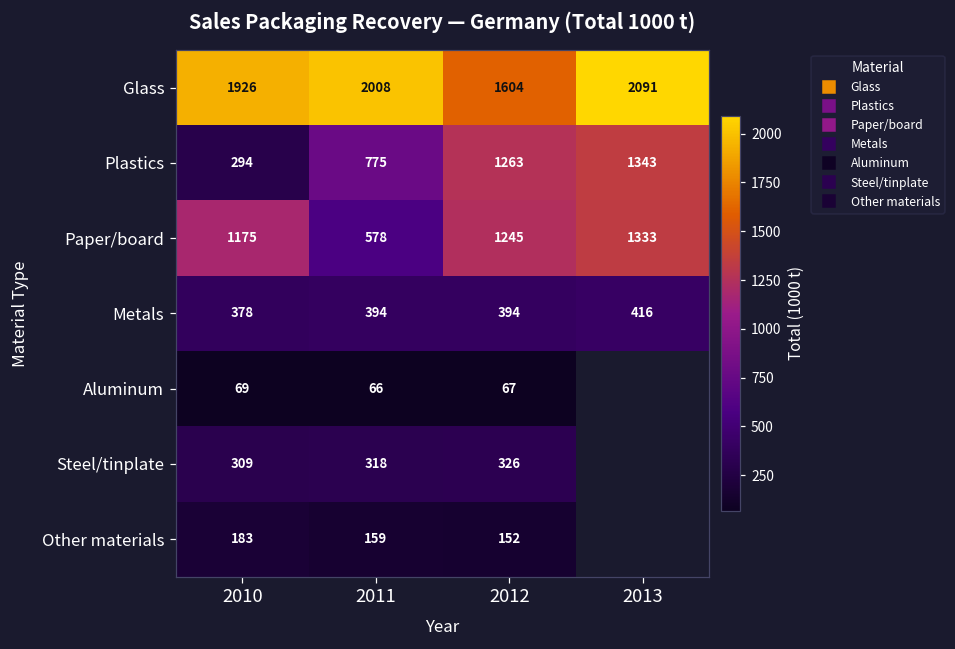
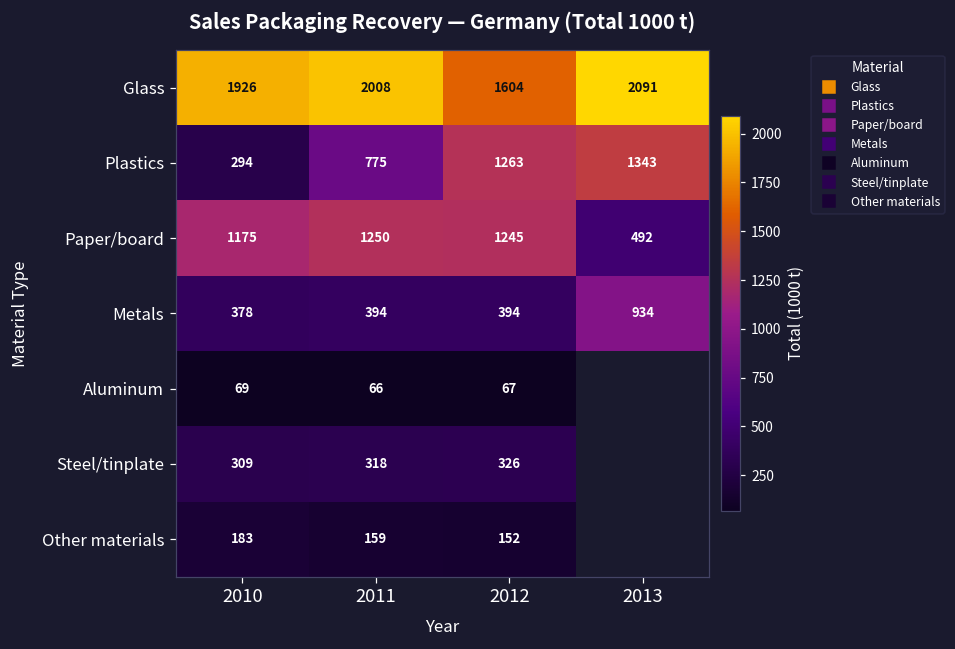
Paper/board, 2011: 578 -> 1250
Paper/board, 2013: 1333 -> 492
Metals, 2013: 416 -> 934
